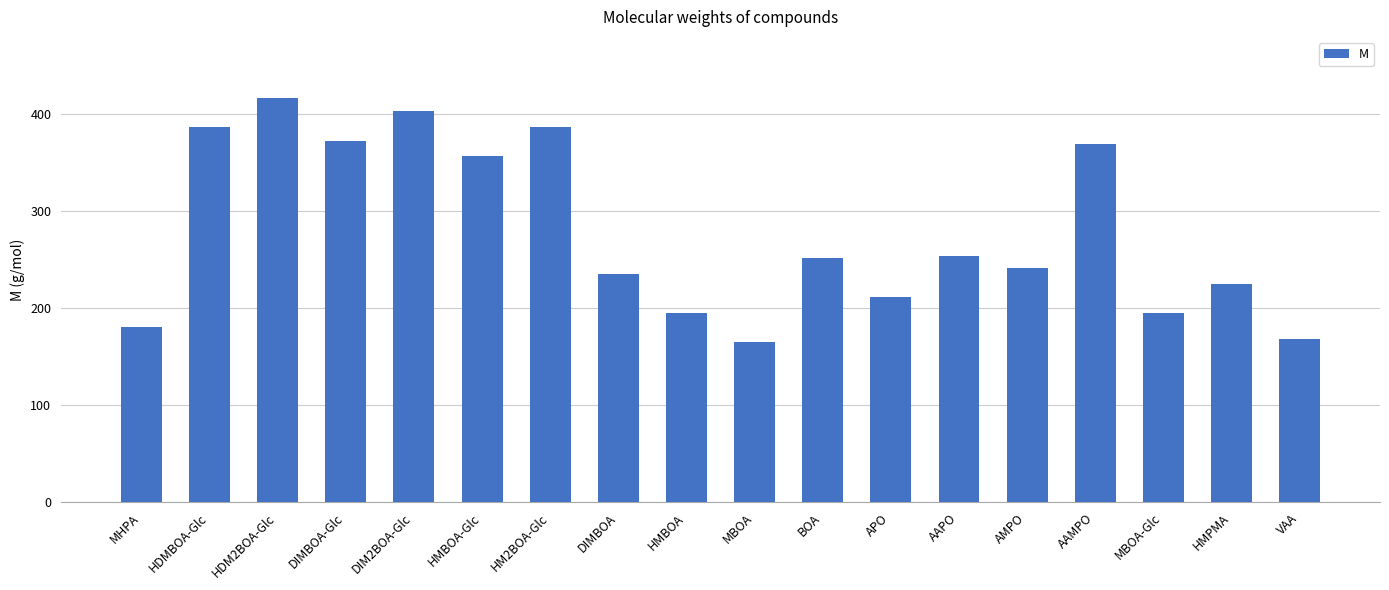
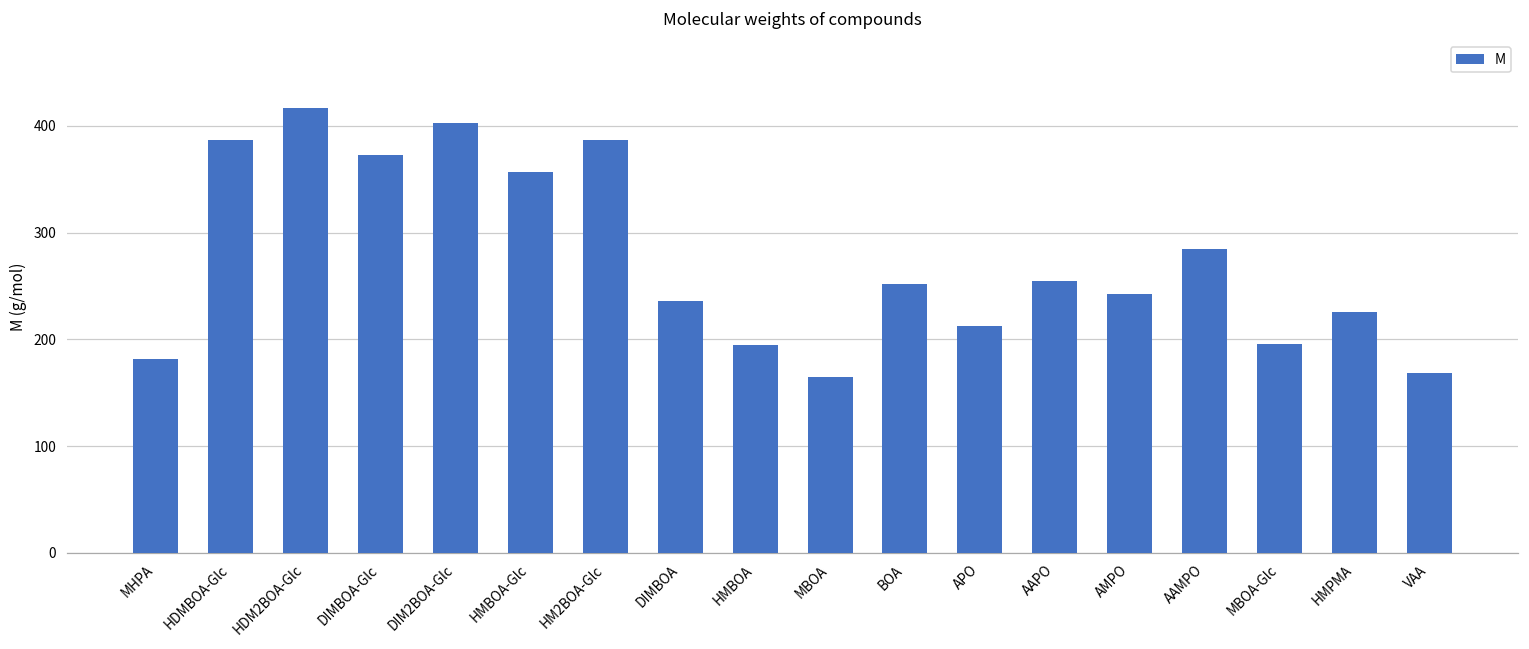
AAMPO: 370 -> 280
